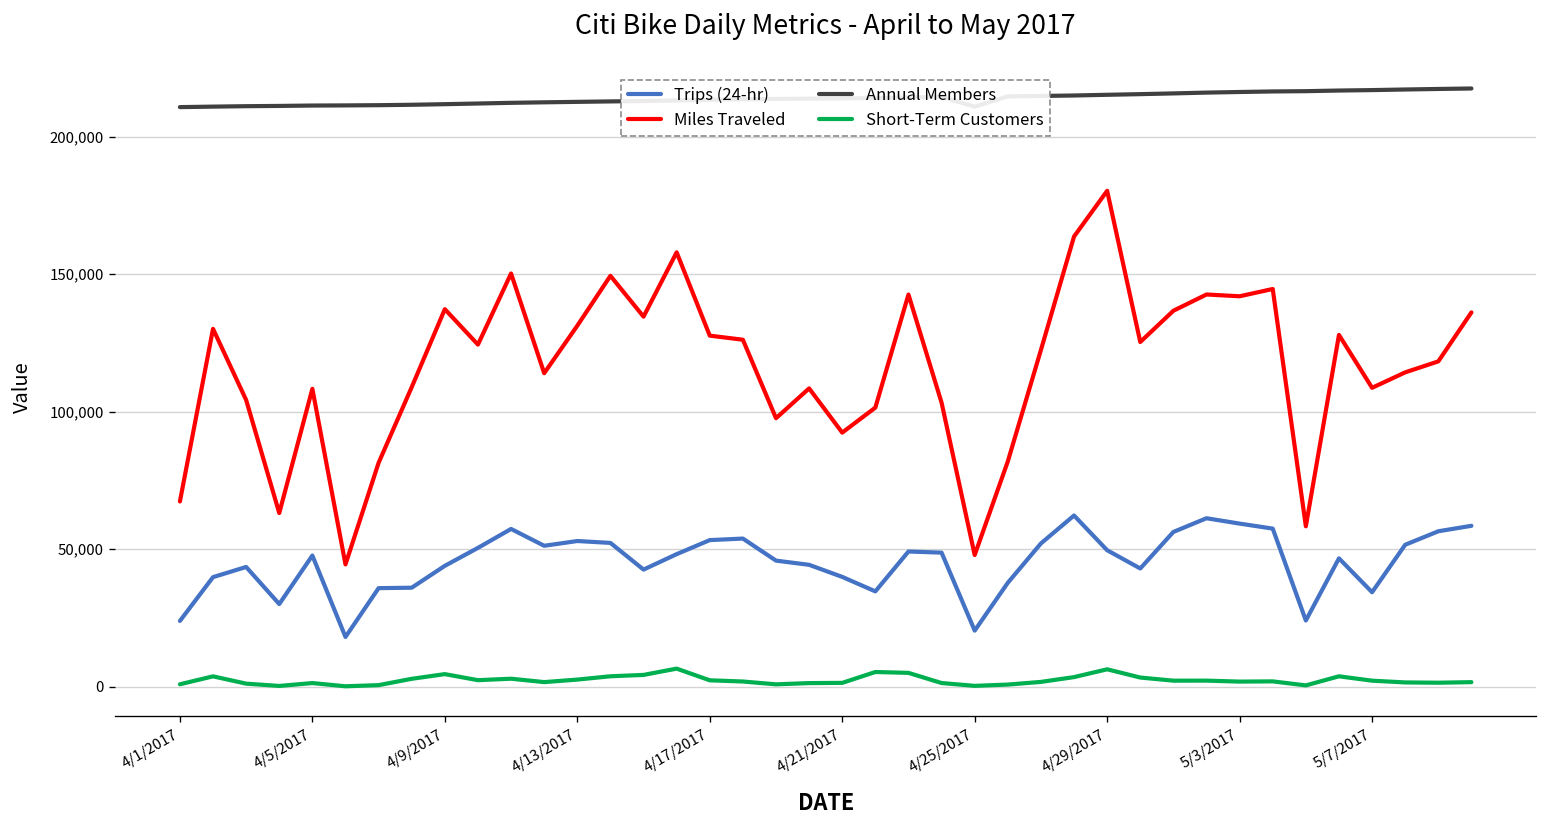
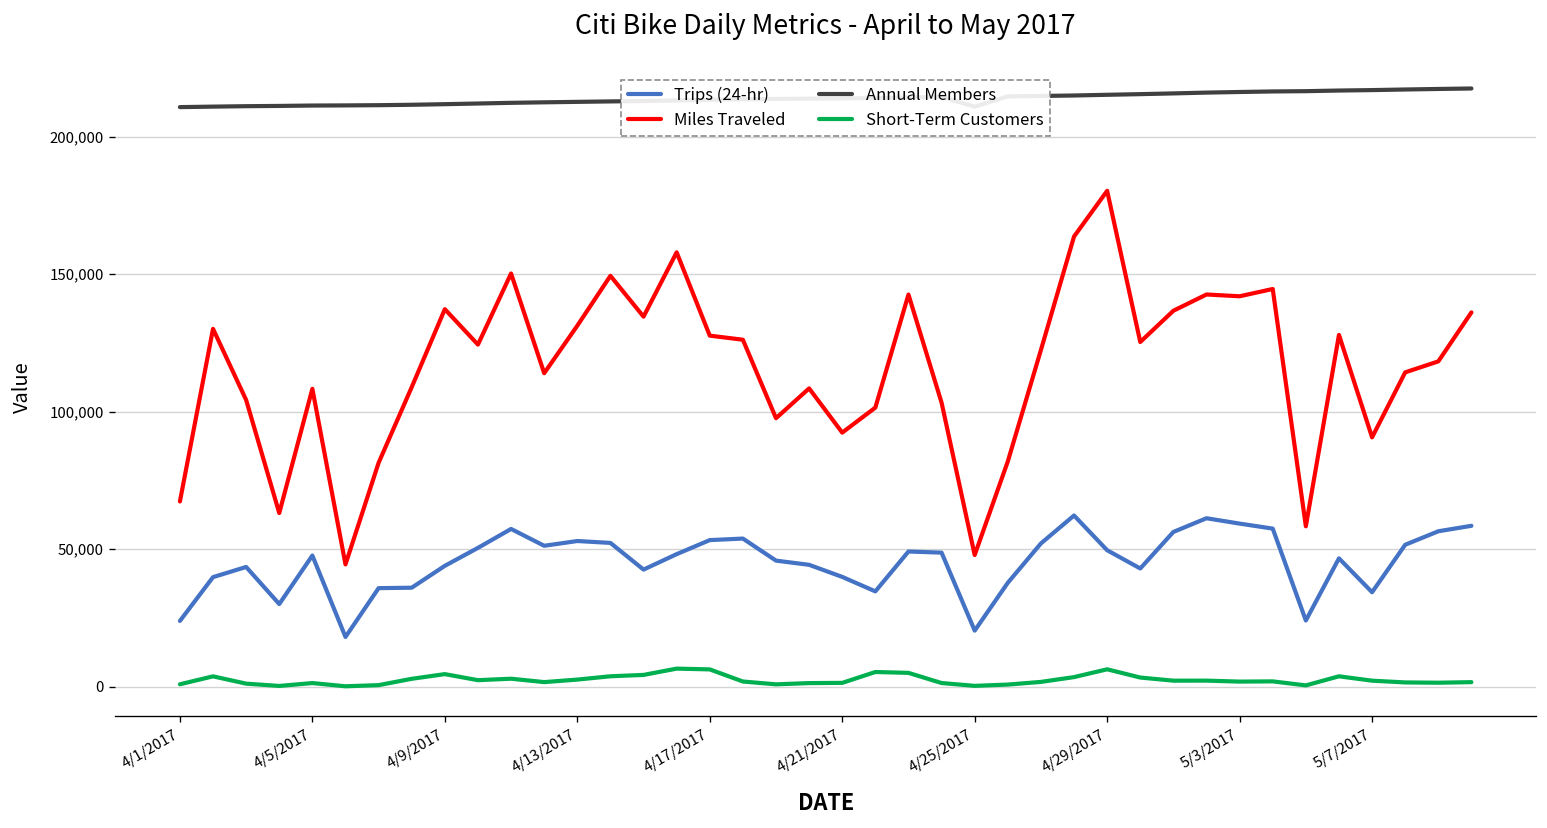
Short-Term Customers, 4/17/2017: 2,000 -> 6,000
Miles Traveled, 5/7/2017: 109,000 -> 91,000
